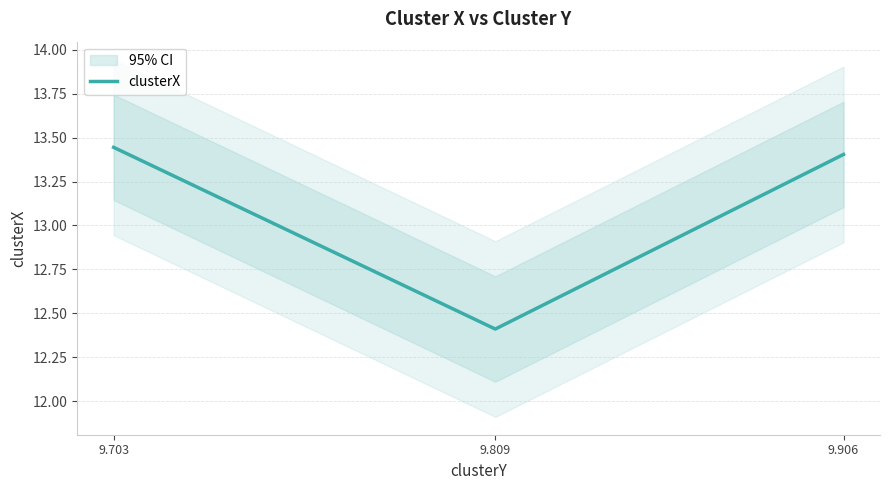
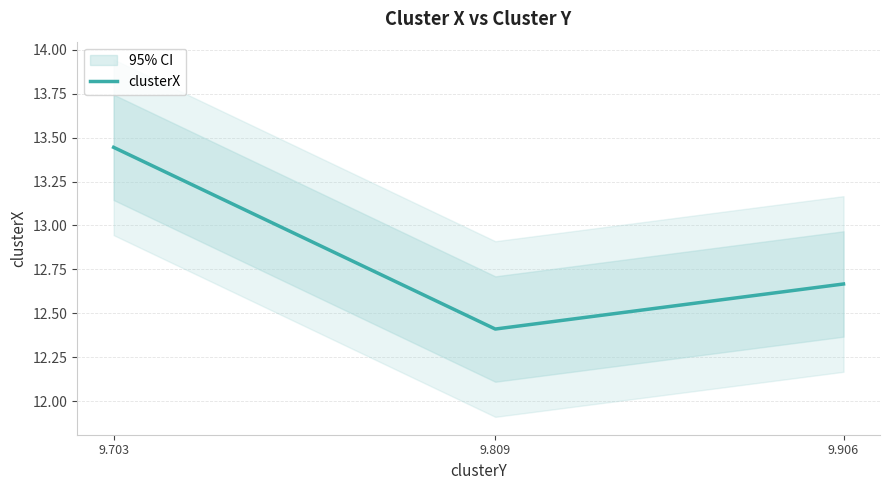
clusterX, 9.906: 13.40 -> 12.67
